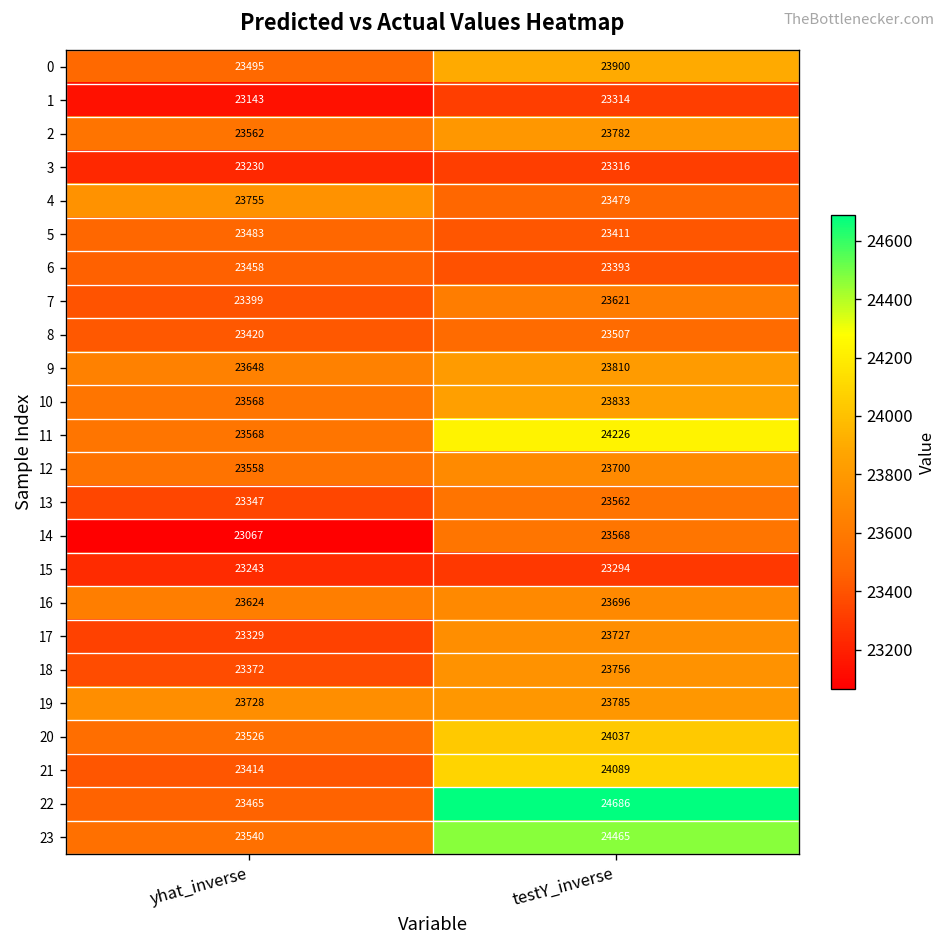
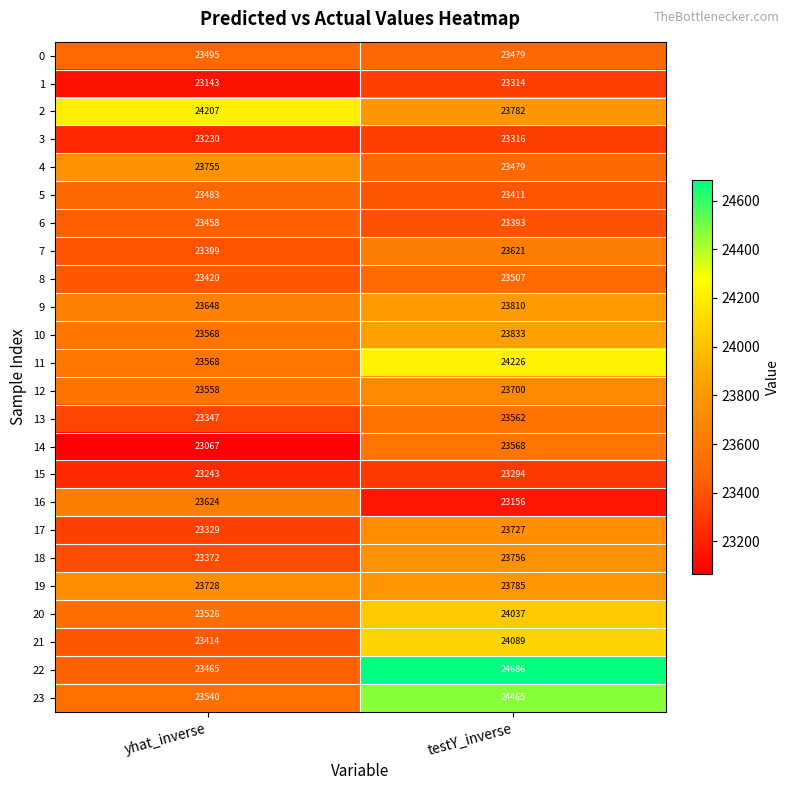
0, testY_inverse: 23900 -> 23479
2, yhat_inverse: 23562 -> 24207
16, testY_inverse: 23696 -> 23156
